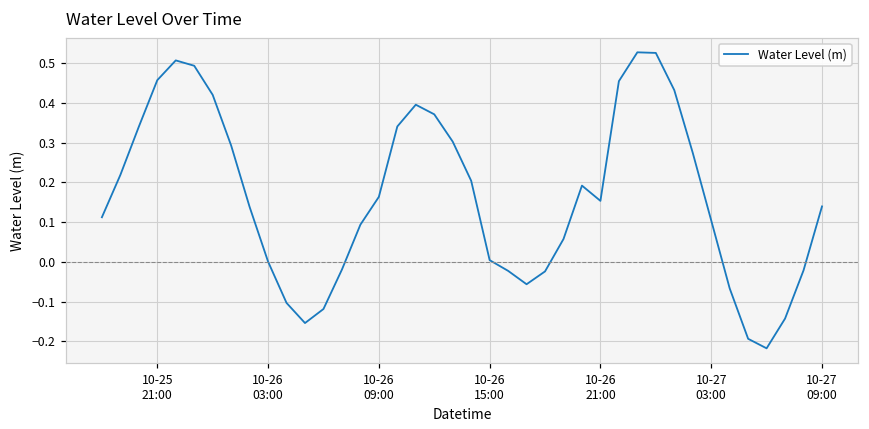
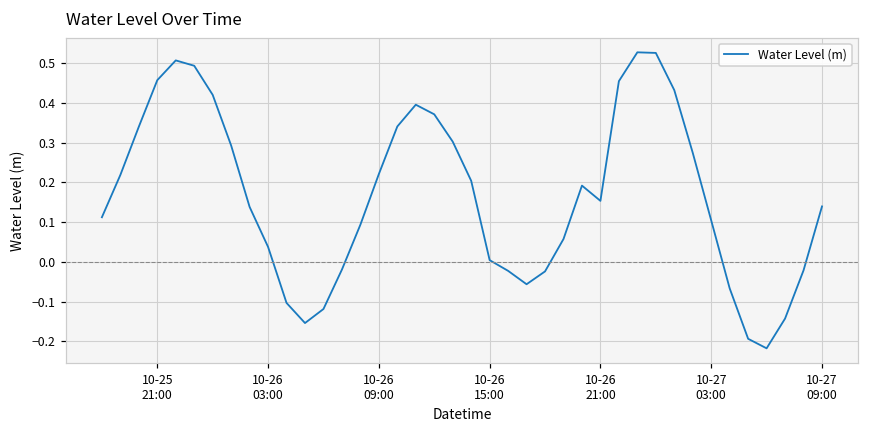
10-26 03:00: 0.00 -> 0.04
10-26 09:00: 0.16 -> 0.22
